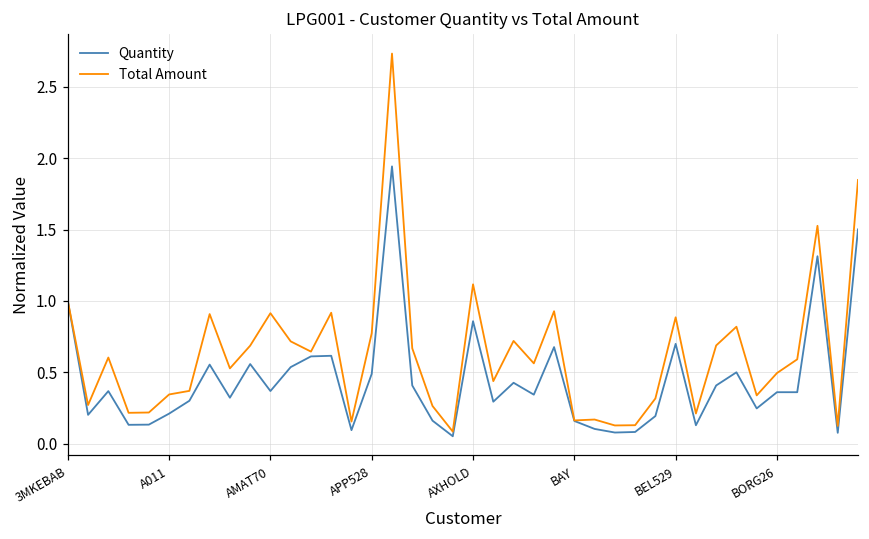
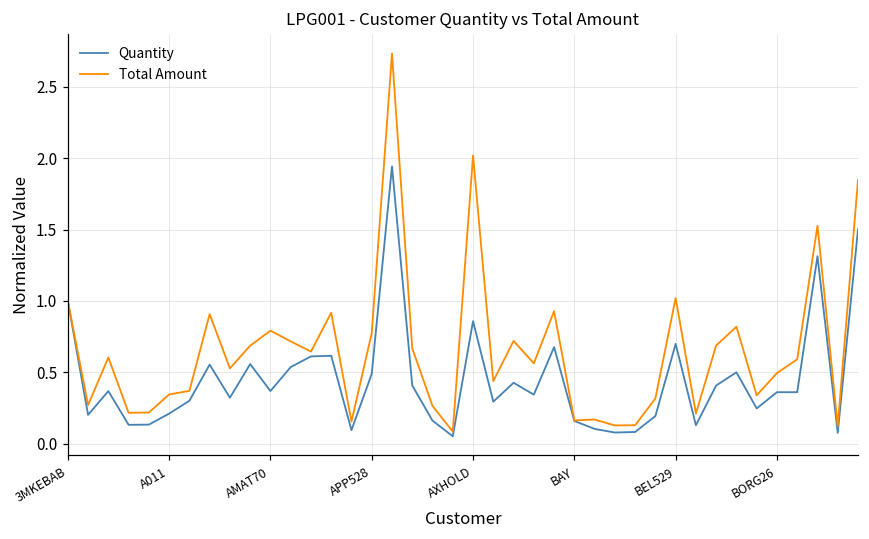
Total Amount, AMAT70: 0.91 -> 0.79
Total Amount, AXHOLD: 1.12 -> 2.02
Total Amount, BEL529: 0.89 -> 1.02
